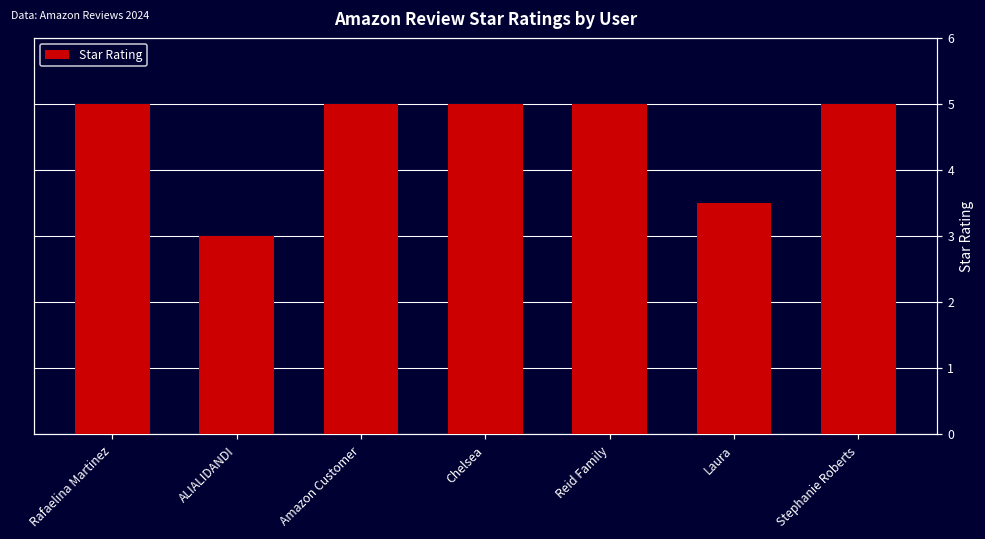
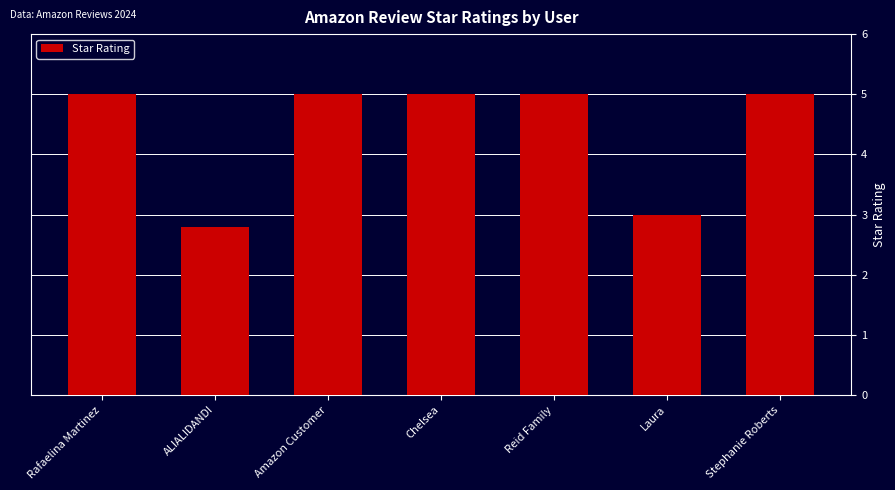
ALIALIDANDI: 3.0 -> 2.8
Laura: 3.5 -> 3.0
